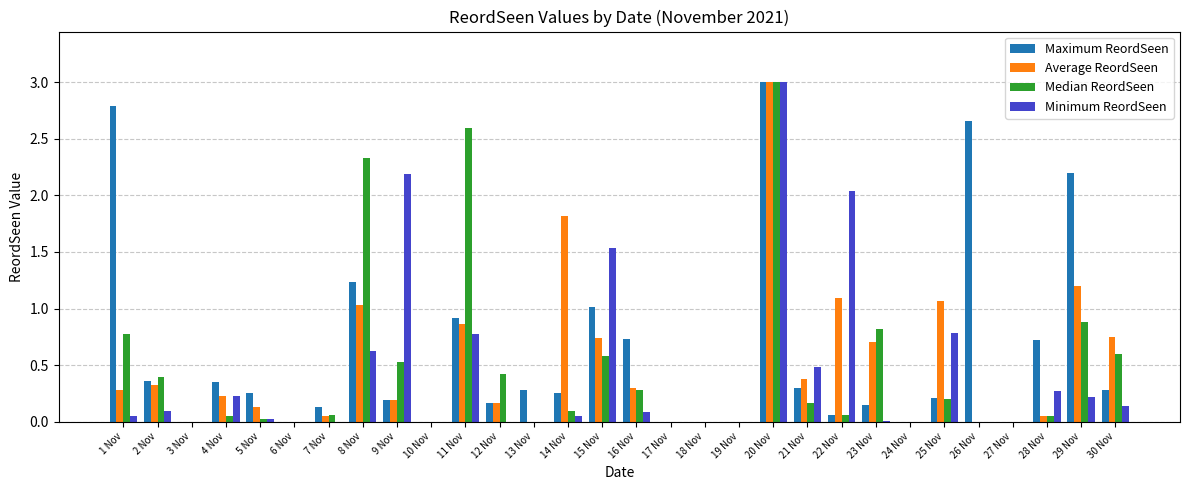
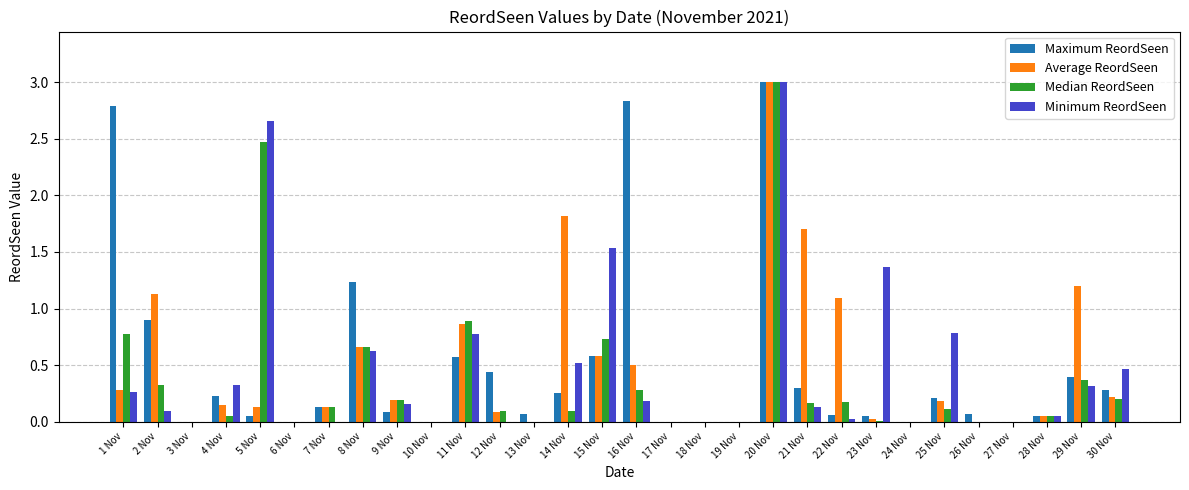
Minimum ReordSeen, 1 Nov: 0.04 -> 0.26
Maximum ReordSeen, 2 Nov: 0.36 -> 0.90
Average ReordSeen, 2 Nov: 0.32 -> 1.13
Median ReordSeen, 2 Nov: 0.39 -> 0.32
Maximum ReordSeen, 4 Nov: 0.35 -> 0.23
Average ReordSeen, 4 Nov: 0.23 -> 0.15
Minimum ReordSeen, 4 Nov: 0.23 -> 0.32
Maximum ReordSeen, 5 Nov: 0.25 -> 0.05
Median ReordSeen, 5 Nov: 0.02 -> 2.47
Minimum ReordSeen, 5 Nov: 0.02 -> 2.66
Average ReordSeen, 7 Nov: 0.05 -> 0.13
Median ReordSeen, 7 Nov: 0.05 -> 0.13
Average ReordSeen, 8 Nov: 1.03 -> 0.66
Median ReordSeen, 8 Nov: 2.33 -> 0.66
Maximum ReordSeen, 9 Nov: 0.19 -> 0.08
Median ReordSeen, 9 Nov: 0.52 -> 0.19
Minimum ReordSeen, 9 Nov: 2.19 -> 0.16
Maximum ReordSeen, 11 Nov: 0.92 -> 0.57
Median ReordSeen, 11 Nov: 2.60 -> 0.89
Maximum ReordSeen, 12 Nov: 0.16 -> 0.44
Average ReordSeen, 12 Nov: 0.17 -> 0.08
Median ReordSeen, 12 Nov: 0.42 -> 0.09
Maximum ReordSeen, 13 Nov: 0.28 -> 0.06
Minimum ReordSeen, 14 Nov: 0.05 -> 0.52
Maximum ReordSeen, 15 Nov: 1.02 -> 0.58
Average ReordSeen, 15 Nov: 0.74 -> 0.58
Median ReordSeen, 15 Nov: 0.58 -> 0.73
Maximum ReordSeen, 16 Nov: 0.73 -> 2.83
Average ReordSeen, 16 Nov: 0.3 -> 0.5
Minimum ReordSeen, 16 Nov: 0.08 -> 0.18
Average ReordSeen, 21 Nov: 0.38 -> 1.70
Minimum ReordSeen, 21 Nov: 0.48 -> 0.13
Median ReordSeen, 22 Nov: 0.06 -> 0.18
Minimum ReordSeen, 22 Nov: 2.04 -> 0.02
Maximum ReordSeen, 23 Nov: 0.15 -> 0.05
Average ReordSeen, 23 Nov: 0.71 -> 0.02
Median ReordSeen, 23 Nov: 0.82 -> 0.01
Minimum ReordSeen, 23 Nov: 0.01 -> 1.37
Average ReordSeen, 25 Nov: 1.06 -> 0.18
Median ReordSeen, 25 Nov: 0.20 -> 0.12
Maximum ReordSeen, 26 Nov: 2.66 -> 0.06
Maximum ReordSeen, 28 Nov: 0.72 -> 0.05
Minimum ReordSeen, 28 Nov: 0.27 -> 0.05
Maximum ReordSeen, 29 Nov: 2.20 -> 0.39
Median ReordSeen, 29 Nov: 0.88 -> 0.37
Minimum ReordSeen, 29 Nov: 0.22 -> 0.32
Average ReordSeen, 30 Nov: 0.75 -> 0.22
Median ReordSeen, 30 Nov: 0.6 -> 0.2
Minimum ReordSeen, 30 Nov: 0.14 -> 0.46
